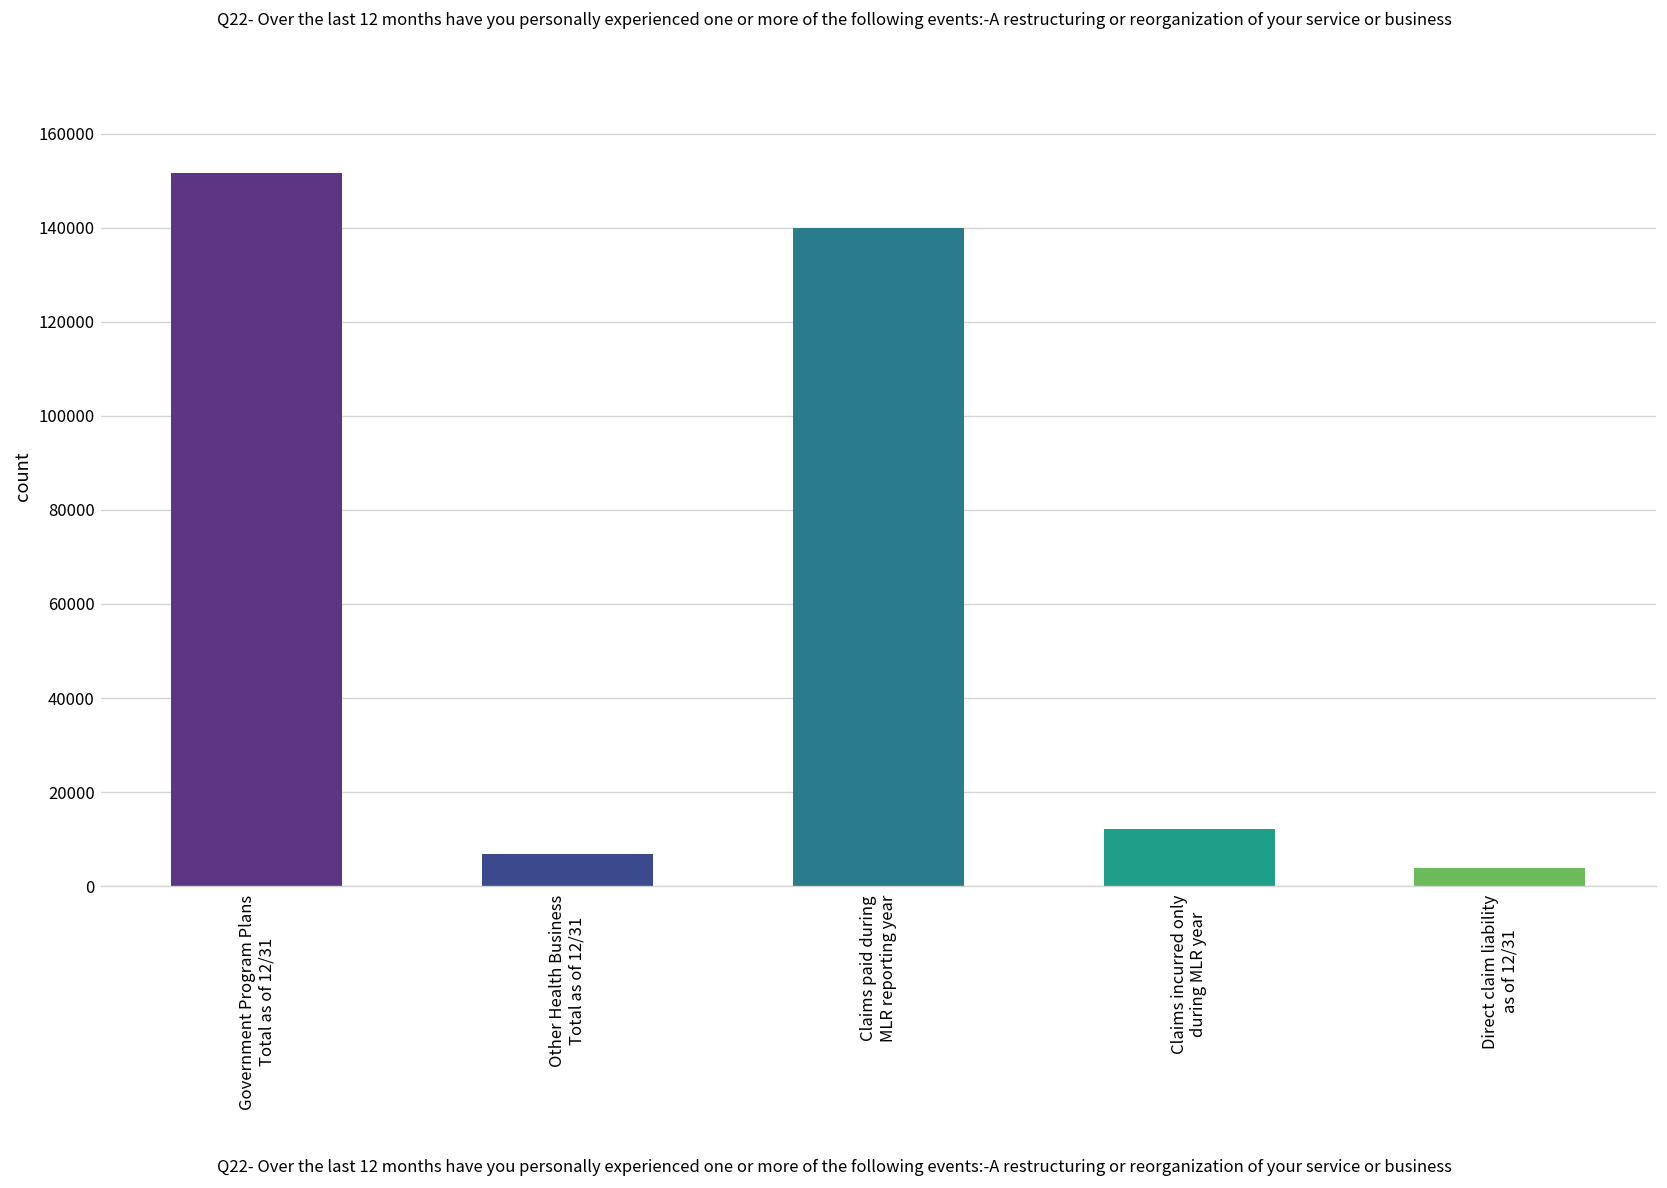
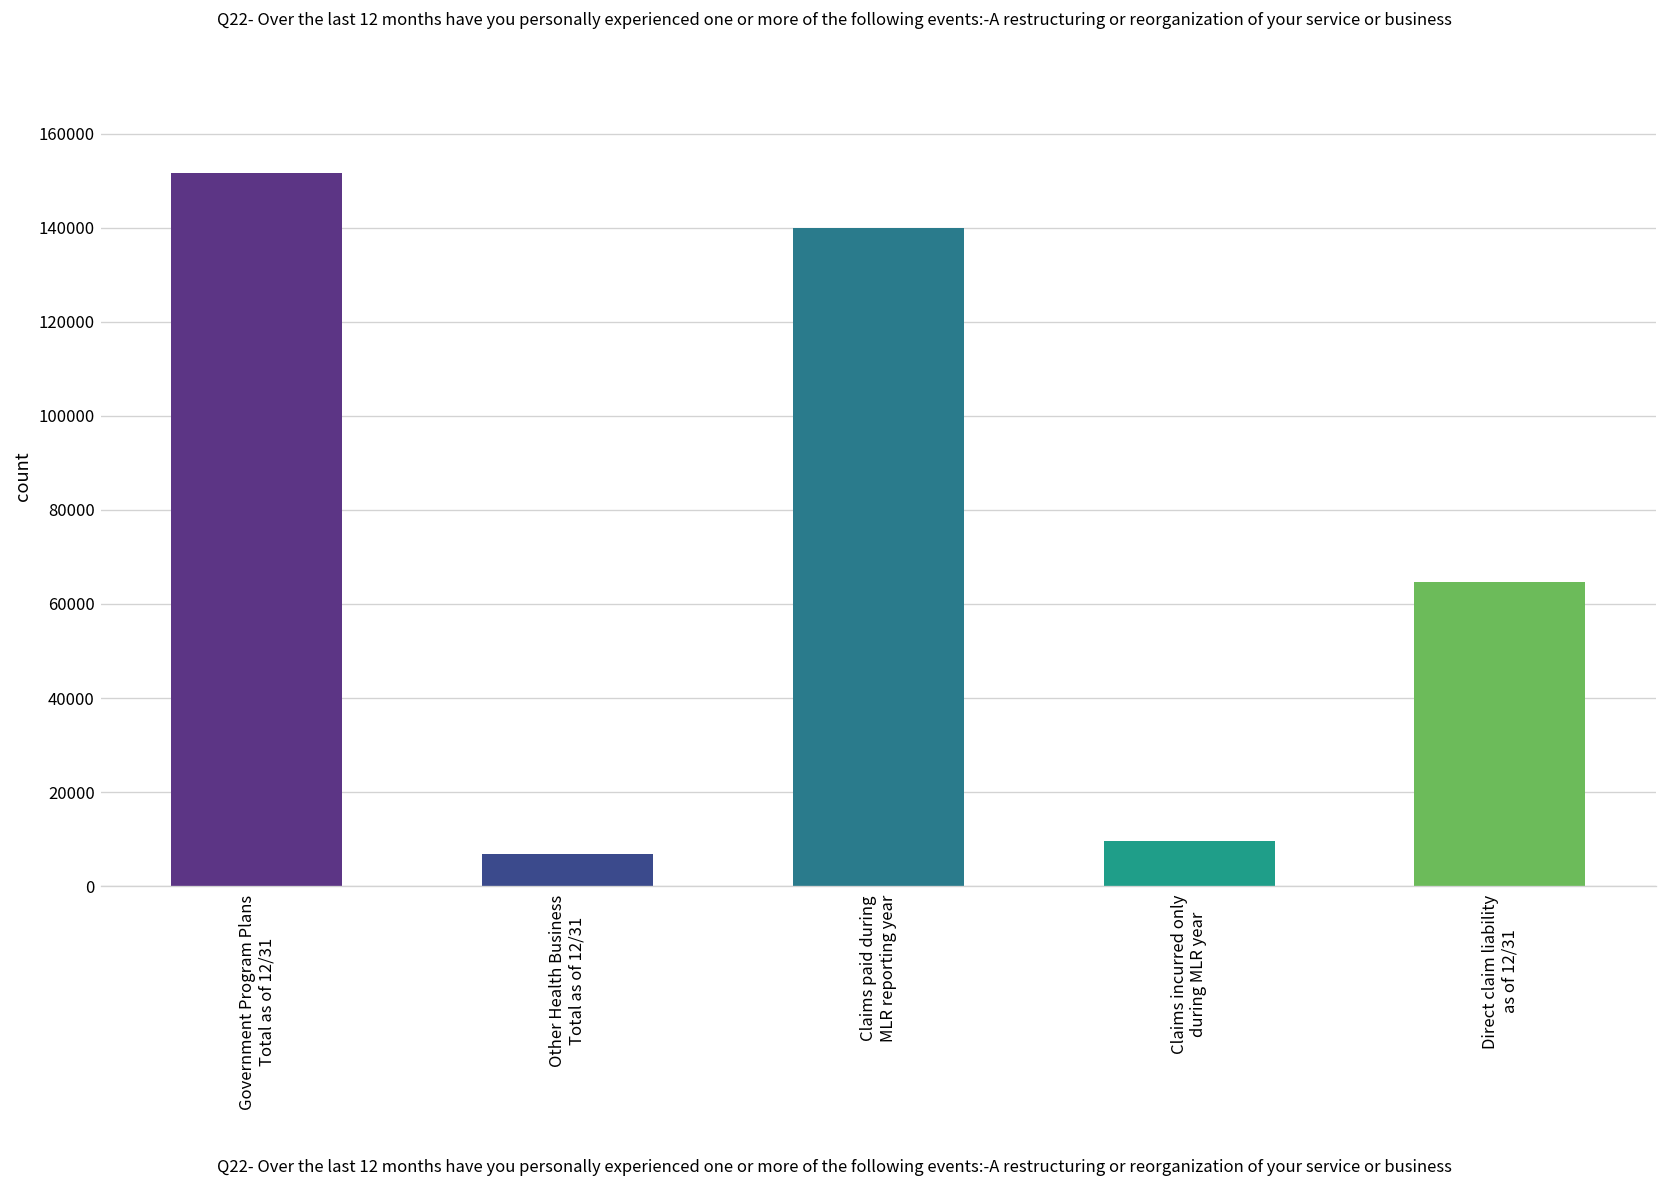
Claims incurred only during MLR year: 12000 -> 10000
Direct claim liability as of 12/31: 4000 -> 65000
